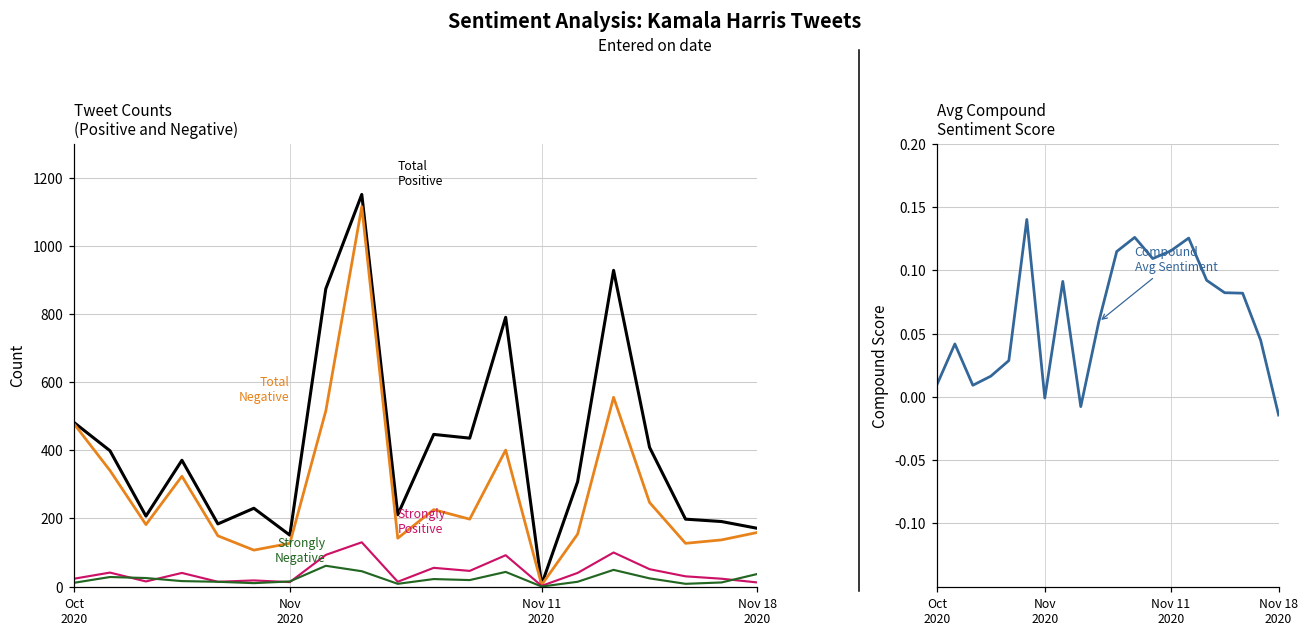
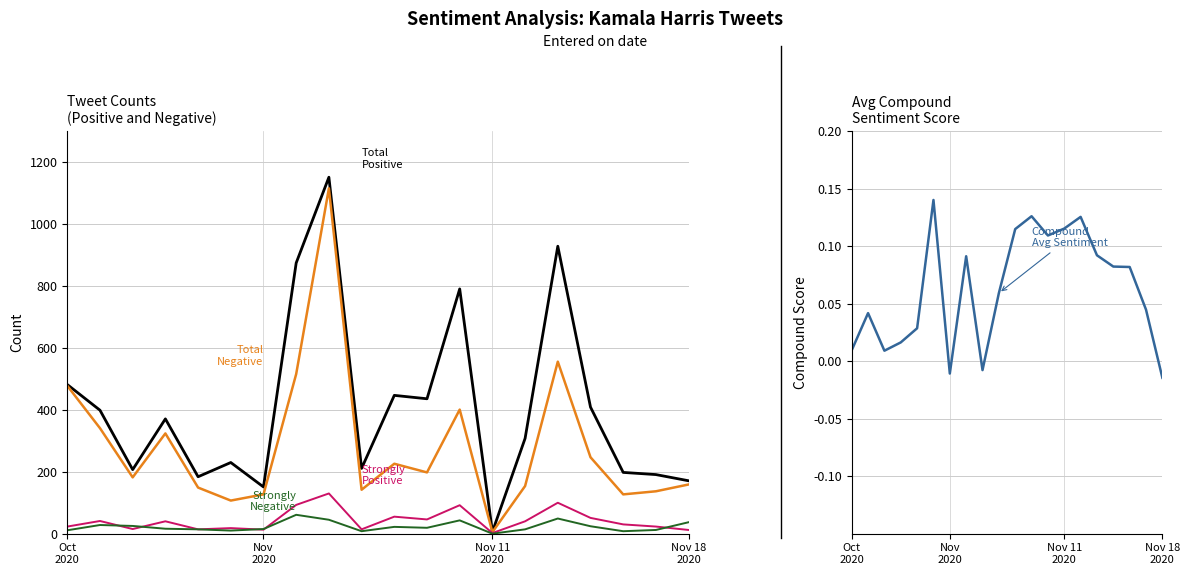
Avg Compound Sentiment Score, Nov 2020: -0.001 -> -0.011
